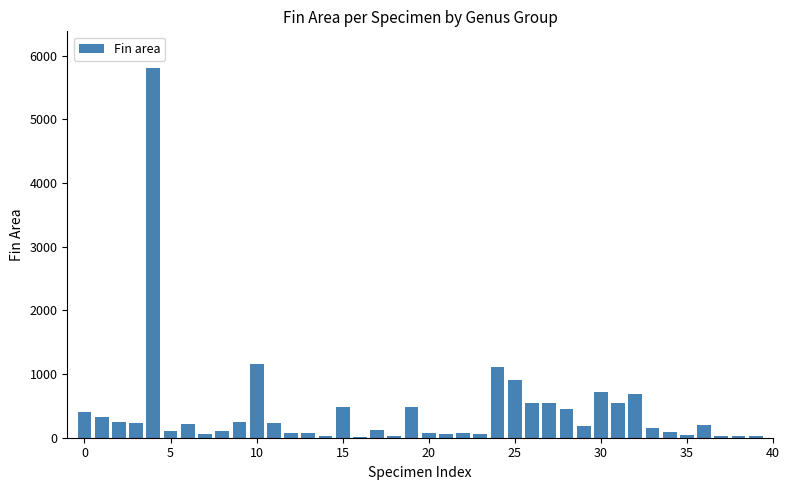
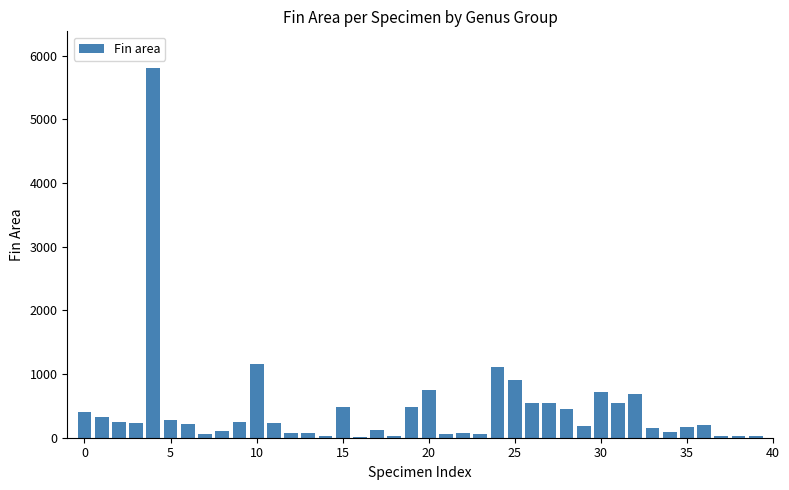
5: 100 -> 300
20: 100 -> 700
35: 0 -> 200
